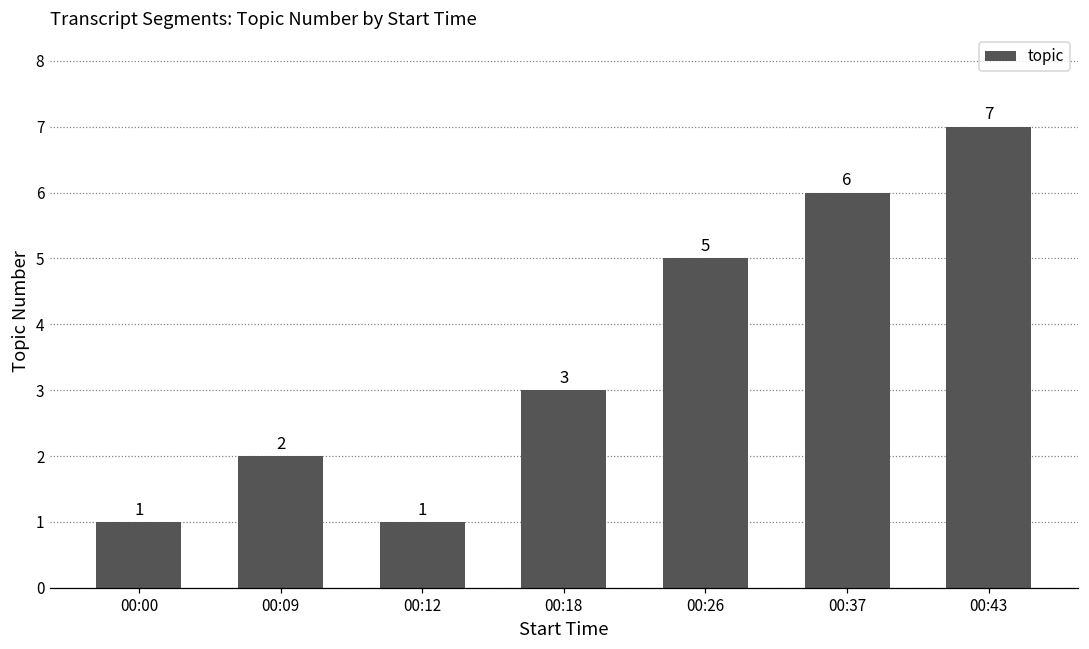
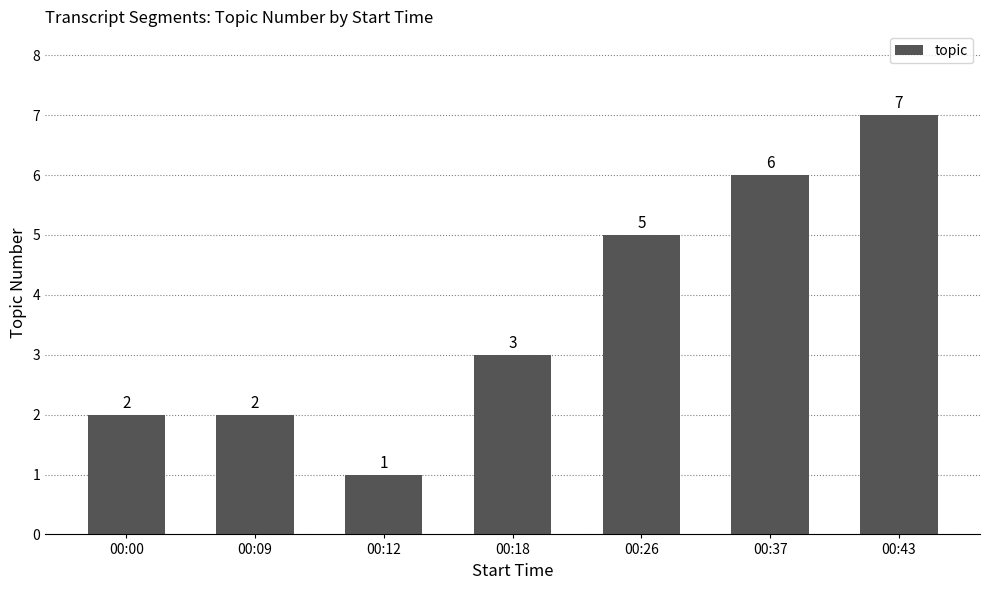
00:00: 1 -> 2
